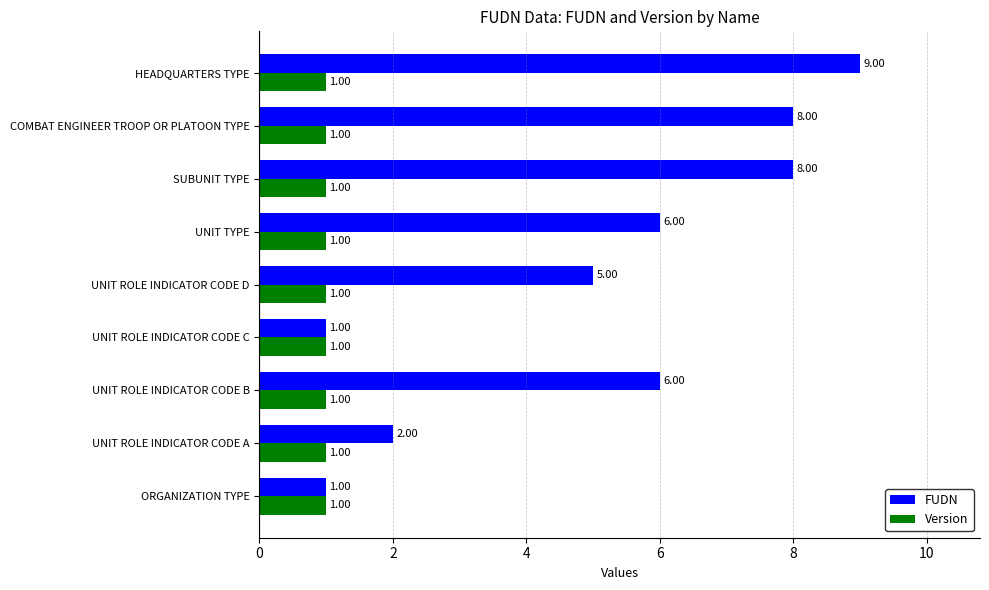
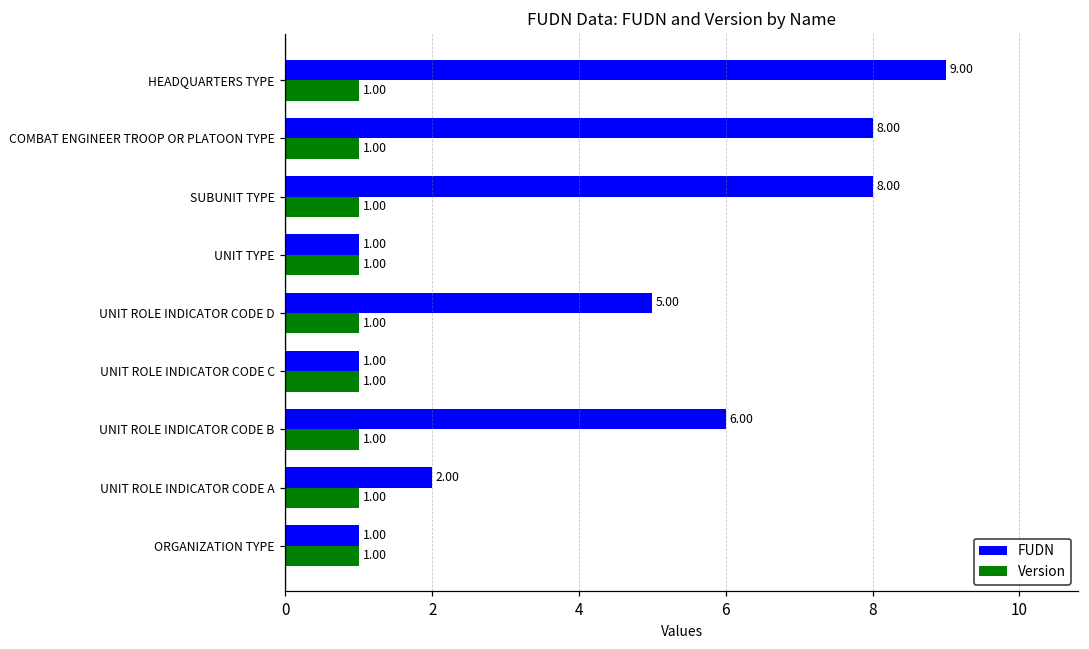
FUDN, UNIT TYPE: 6.00 -> 1.00
